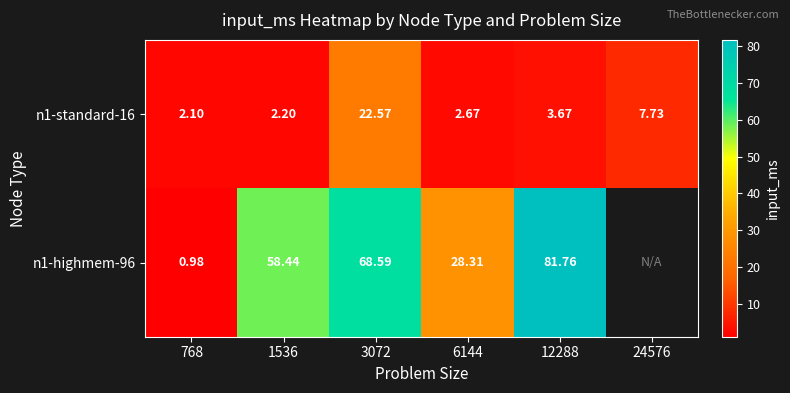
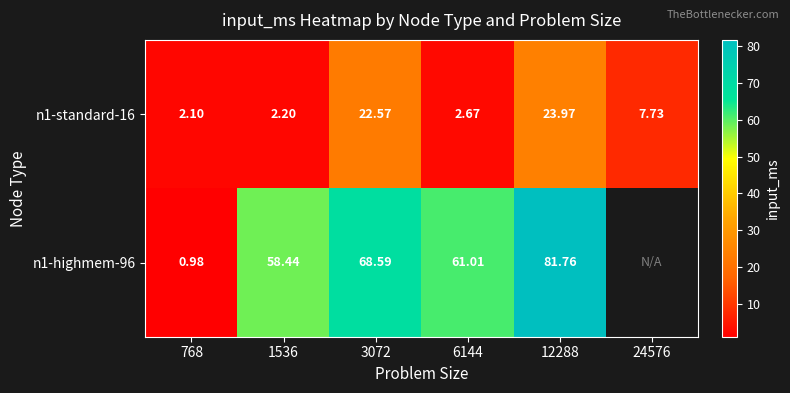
n1-standard-16, 12288: 3.67 -> 23.97
n1-highmem-96, 6144: 28.31 -> 61.01
